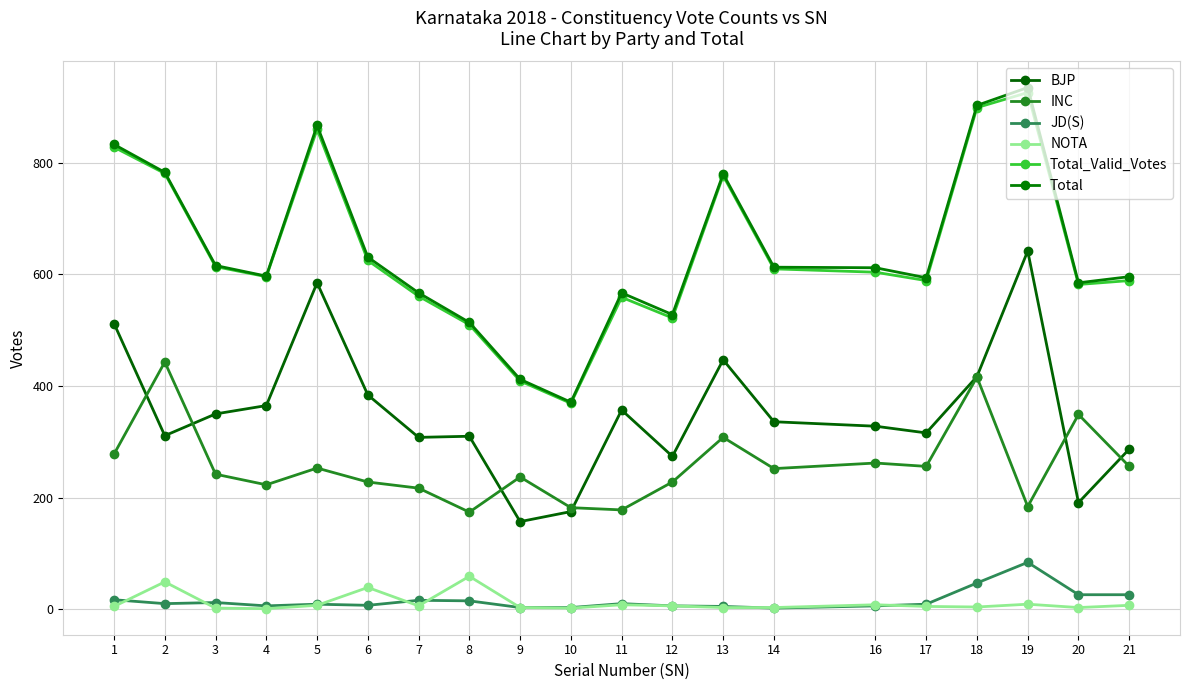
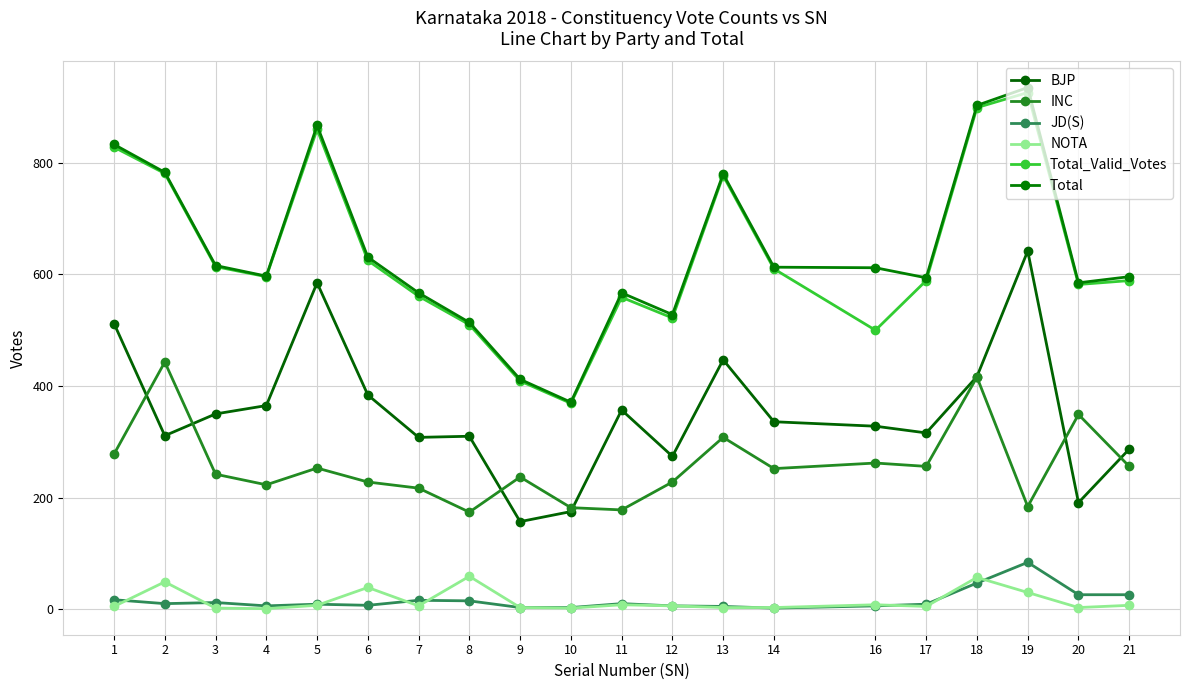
Total_Valid_Votes, 16: 600 -> 500
NOTA, 18: 0 -> 60
NOTA, 19: 10 -> 30
